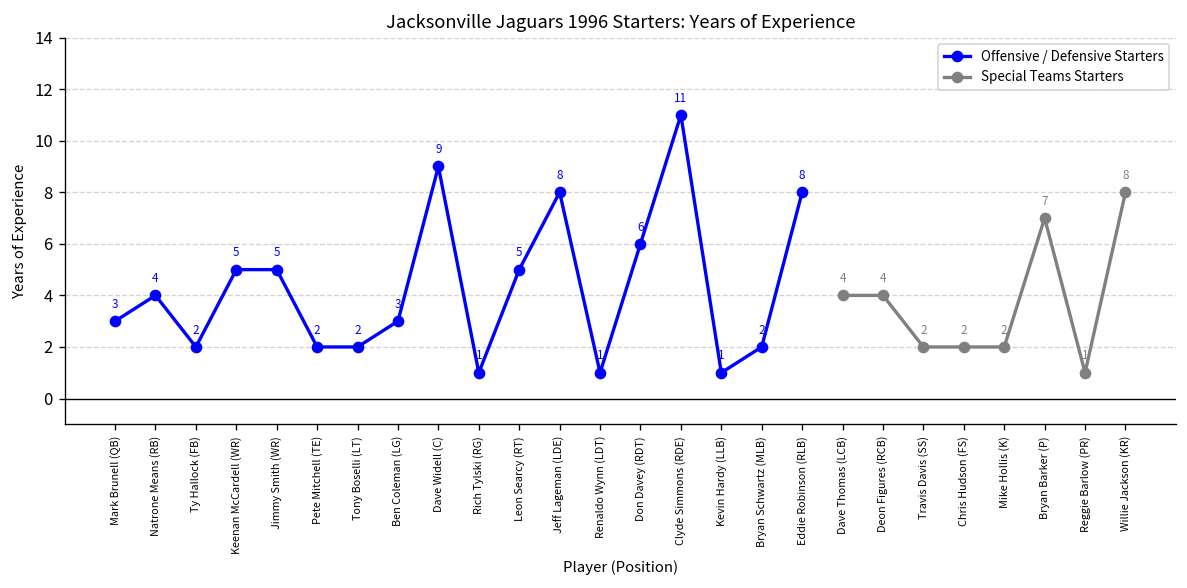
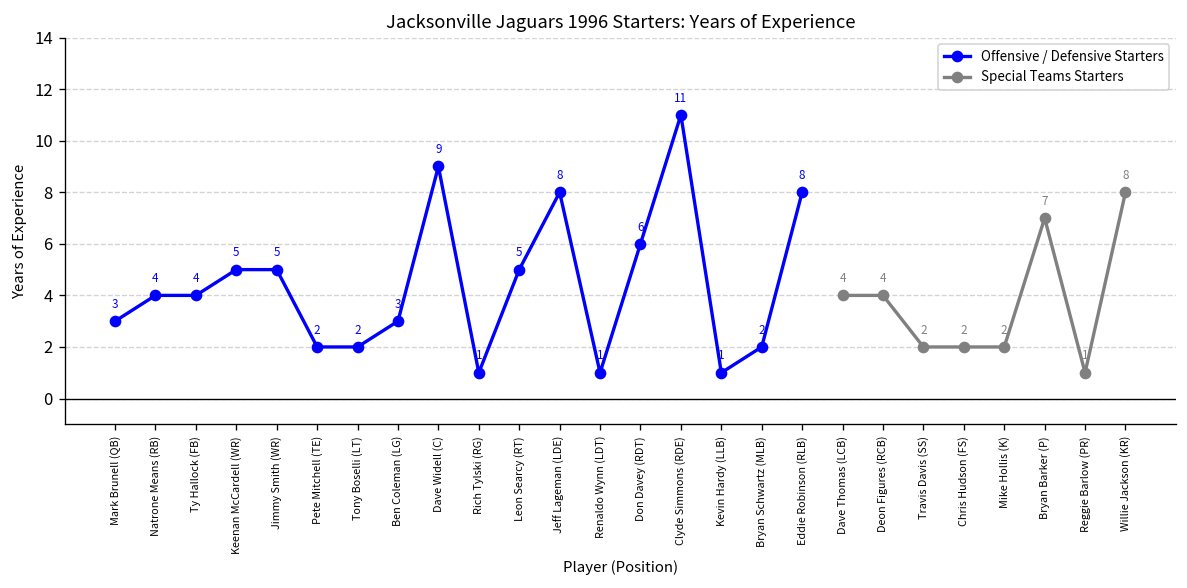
Offensive / Defensive Starters, Ty Hallock (FB): 2 -> 4
